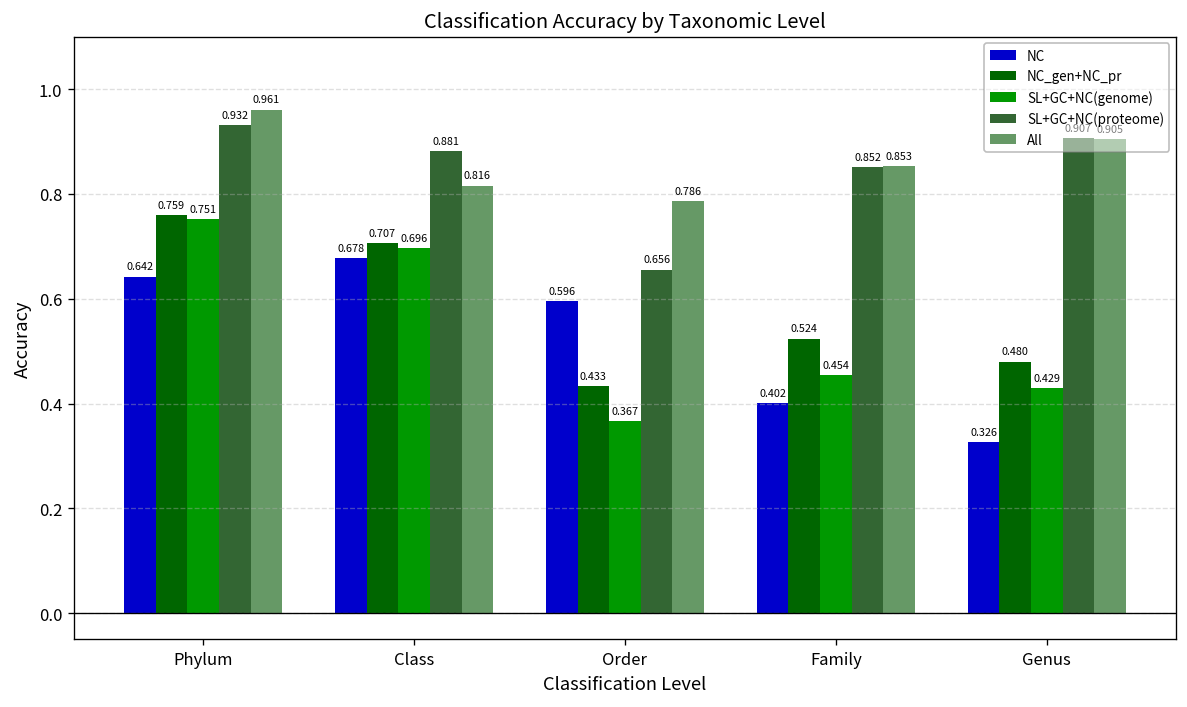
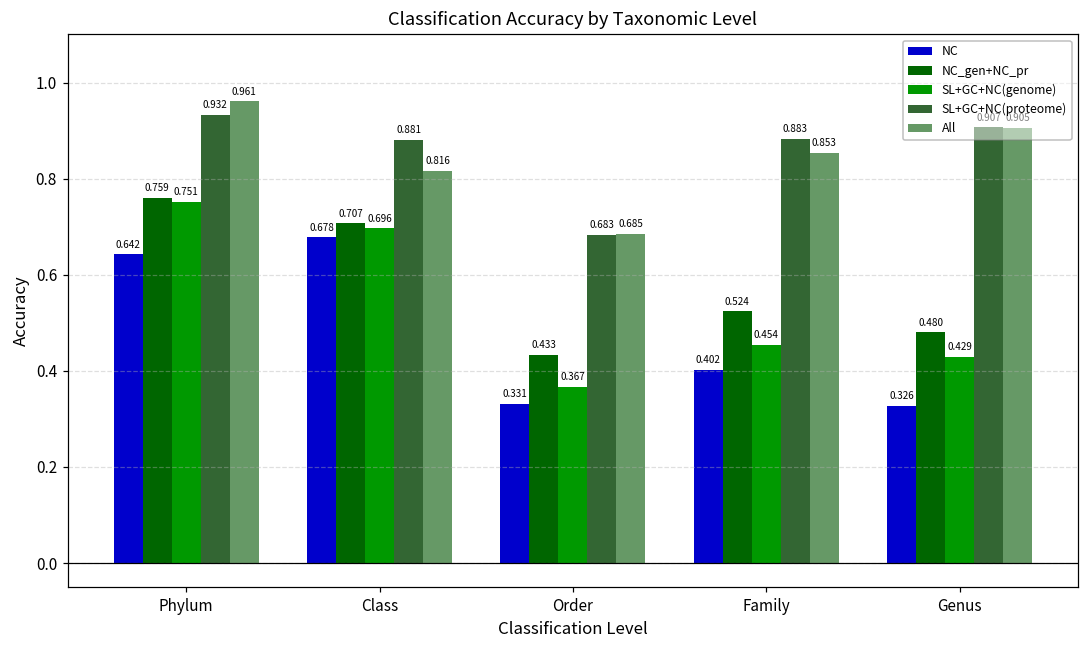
NC, Order: 0.596 -> 0.331
SL+GC+NC(proteome), Order: 0.656 -> 0.683
All, Order: 0.786 -> 0.685
SL+GC+NC(proteome), Family: 0.852 -> 0.883
